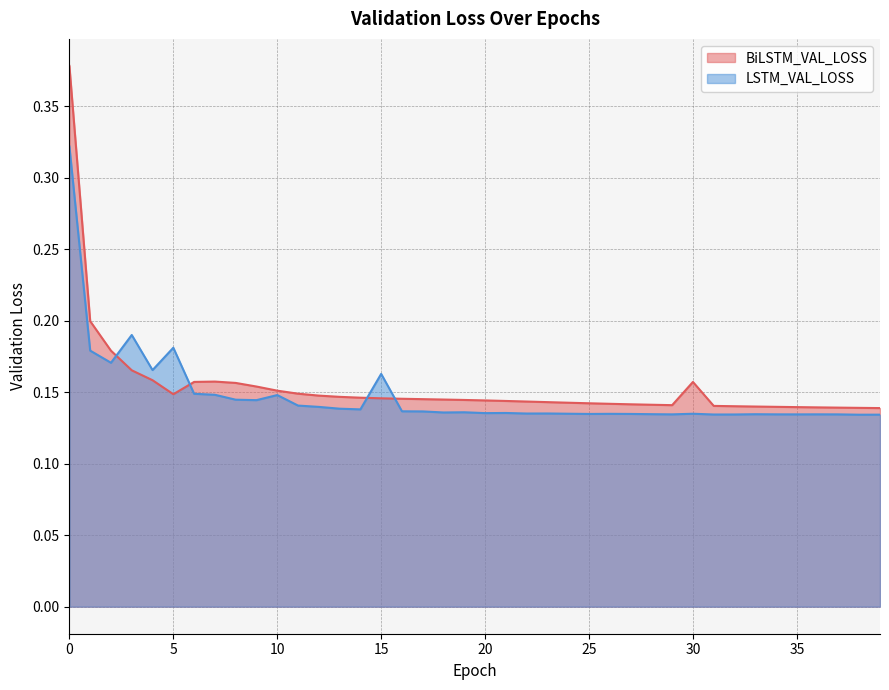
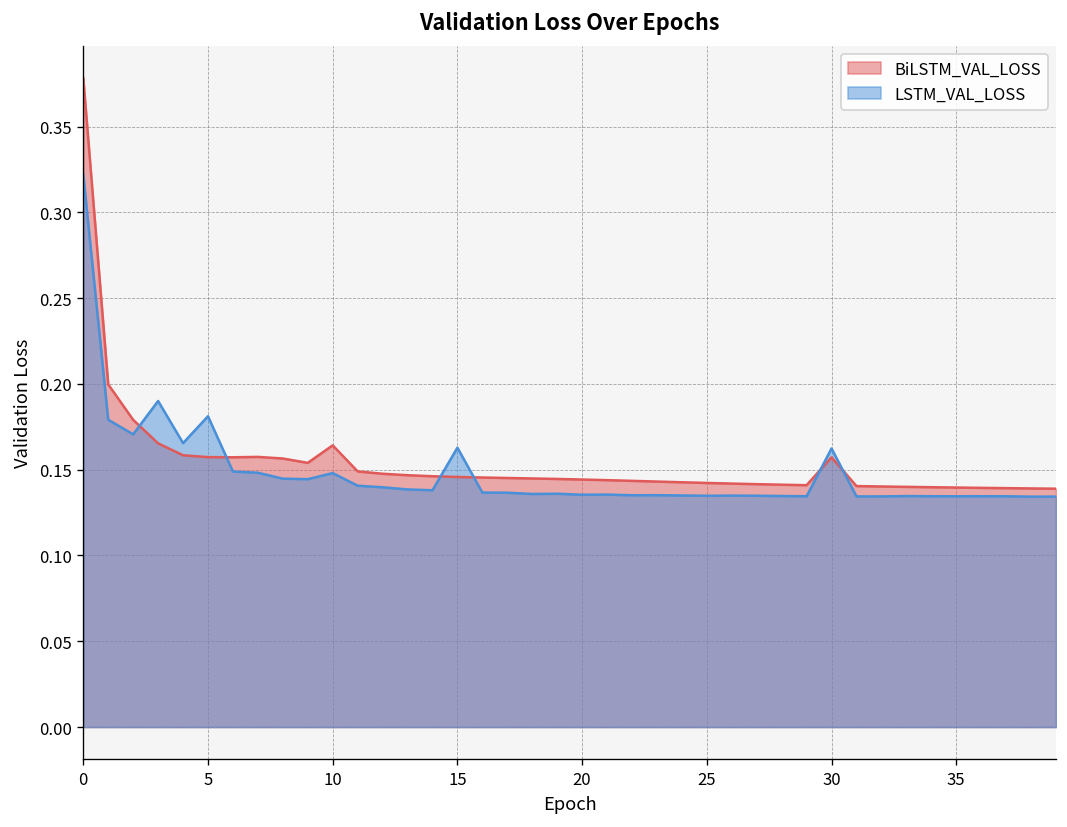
BiLSTM_VAL_LOSS, 5: 0.149 -> 0.157
BiLSTM_VAL_LOSS, 10: 0.151 -> 0.164
LSTM_VAL_LOSS, 30: 0.135 -> 0.162
